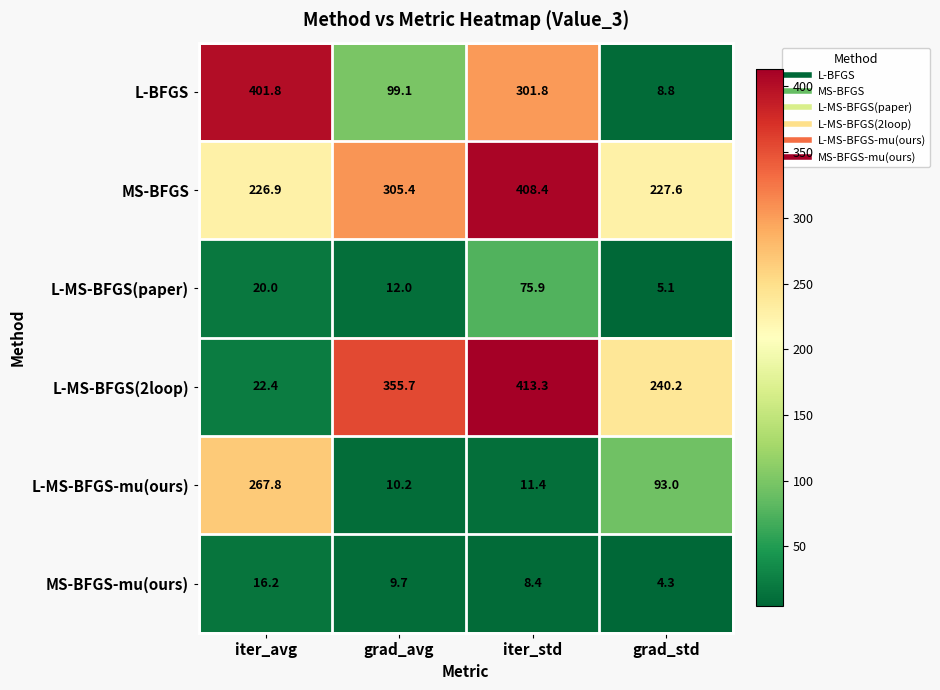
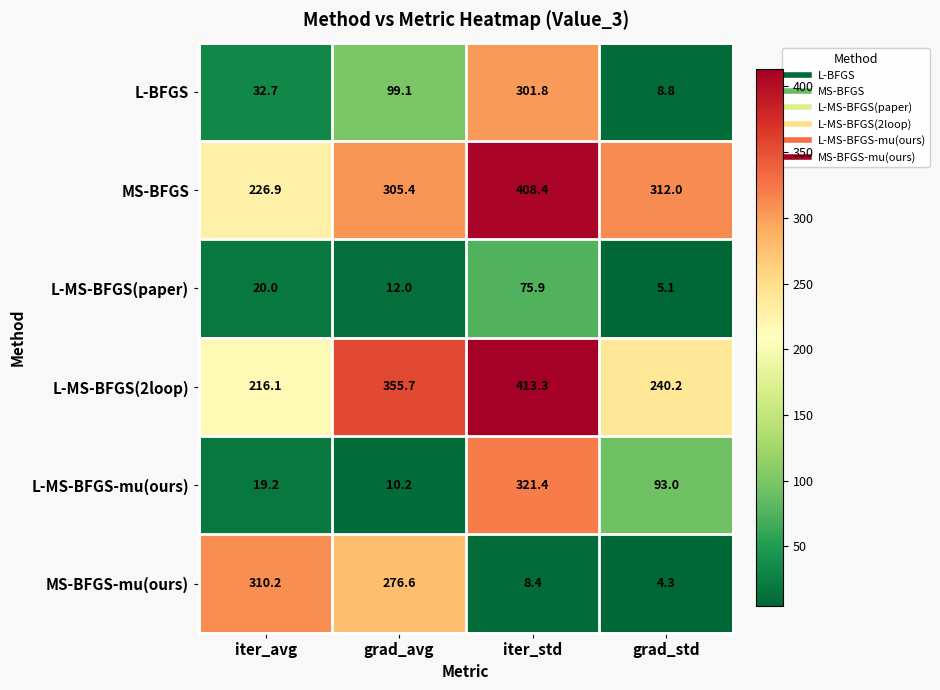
L-BFGS, iter_avg: 401.8 -> 32.7
MS-BFGS, grad_std: 227.6 -> 312.0
L-MS-BFGS(2loop), iter_avg: 22.4 -> 216.1
L-MS-BFGS-mu(ours), iter_avg: 267.8 -> 19.2
L-MS-BFGS-mu(ours), iter_std: 11.4 -> 321.4
MS-BFGS-mu(ours), iter_avg: 16.2 -> 310.2
MS-BFGS-mu(ours), grad_avg: 9.7 -> 276.6
